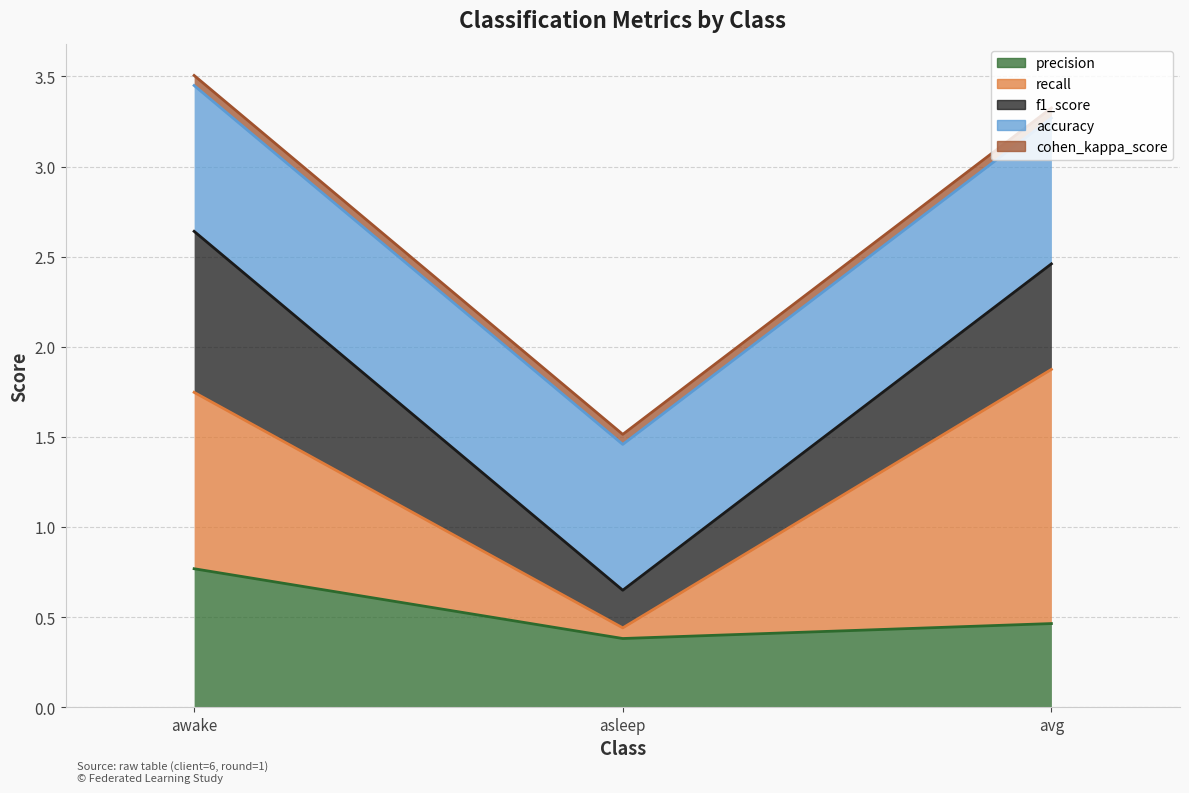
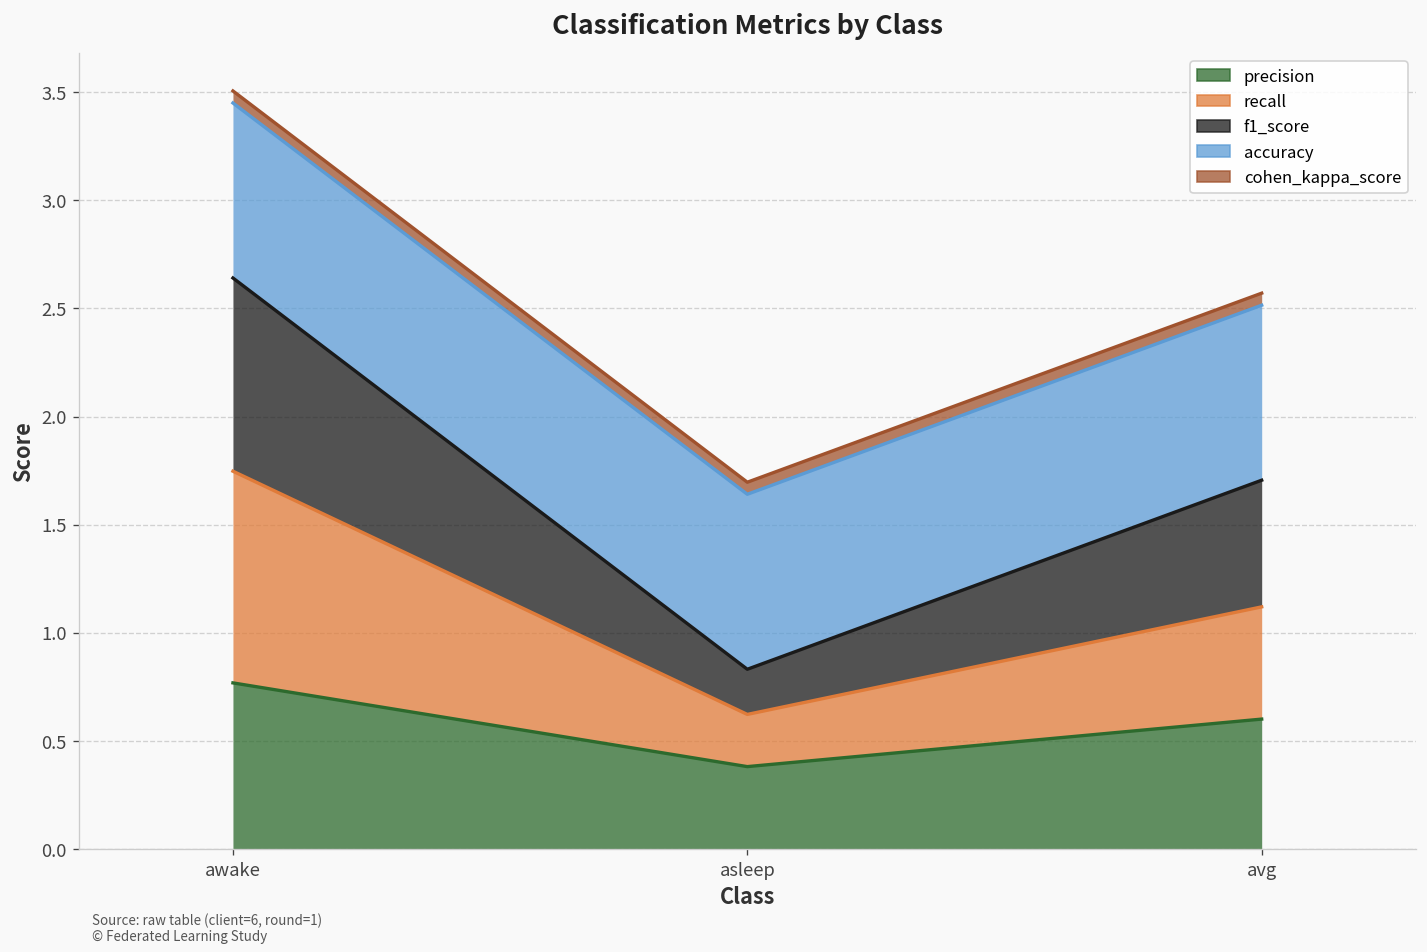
recall, asleep: 0.06 -> 0.24
precision, avg: 0.46 -> 0.60
recall, avg: 1.41 -> 0.52
